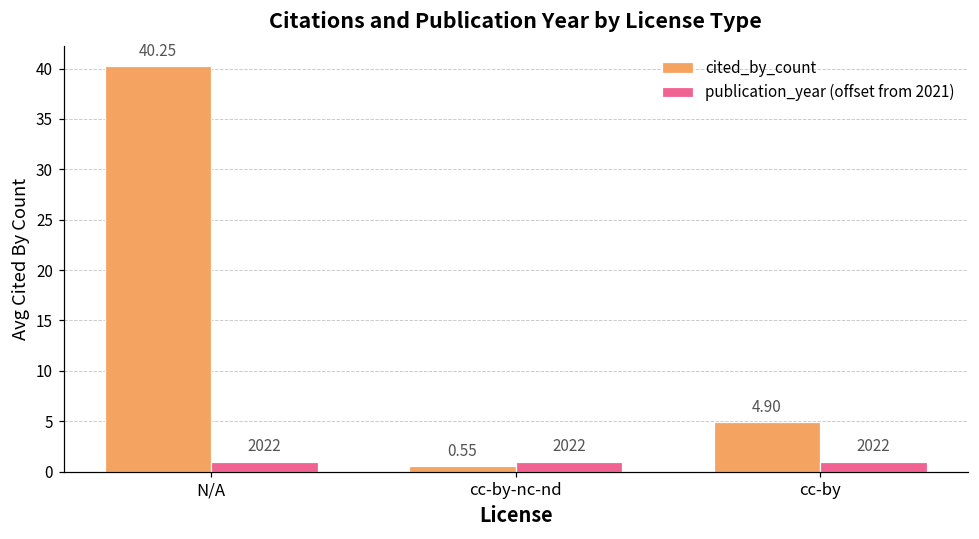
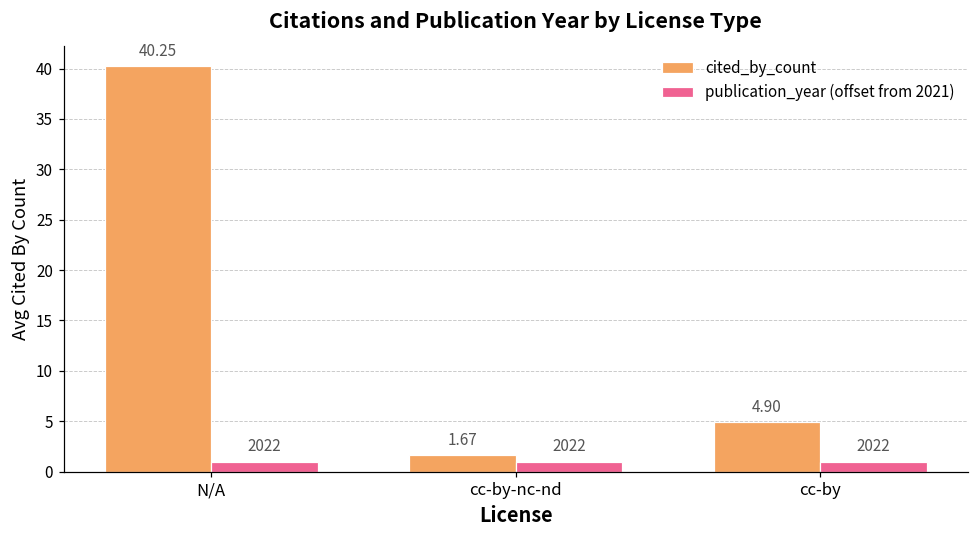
cited_by_count, cc-by-nc-nd: 0.55 -> 1.67
